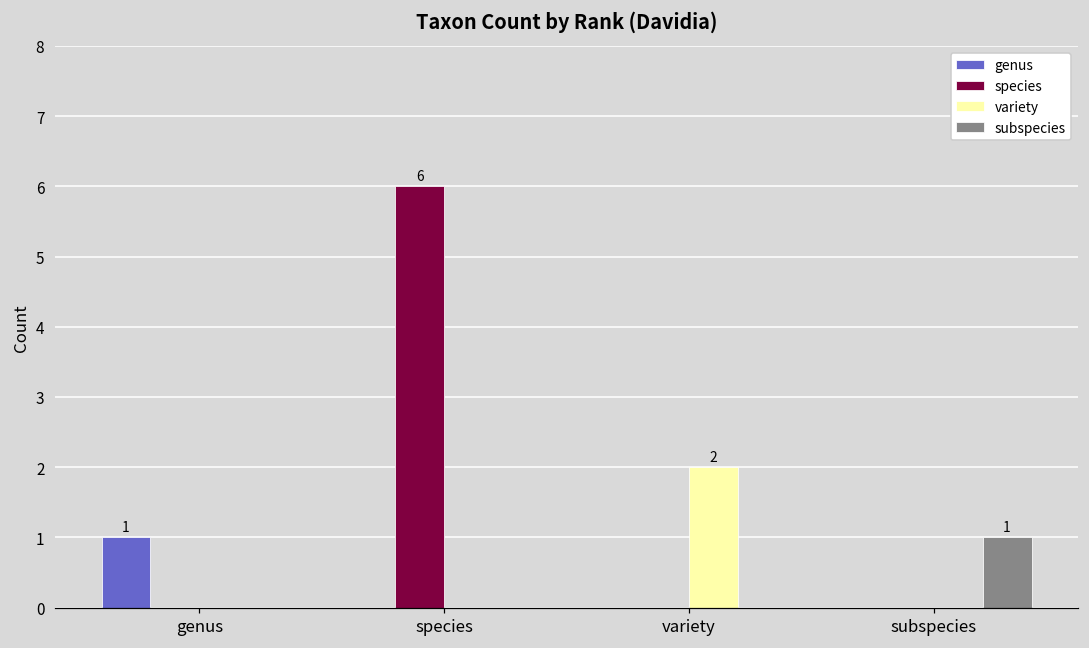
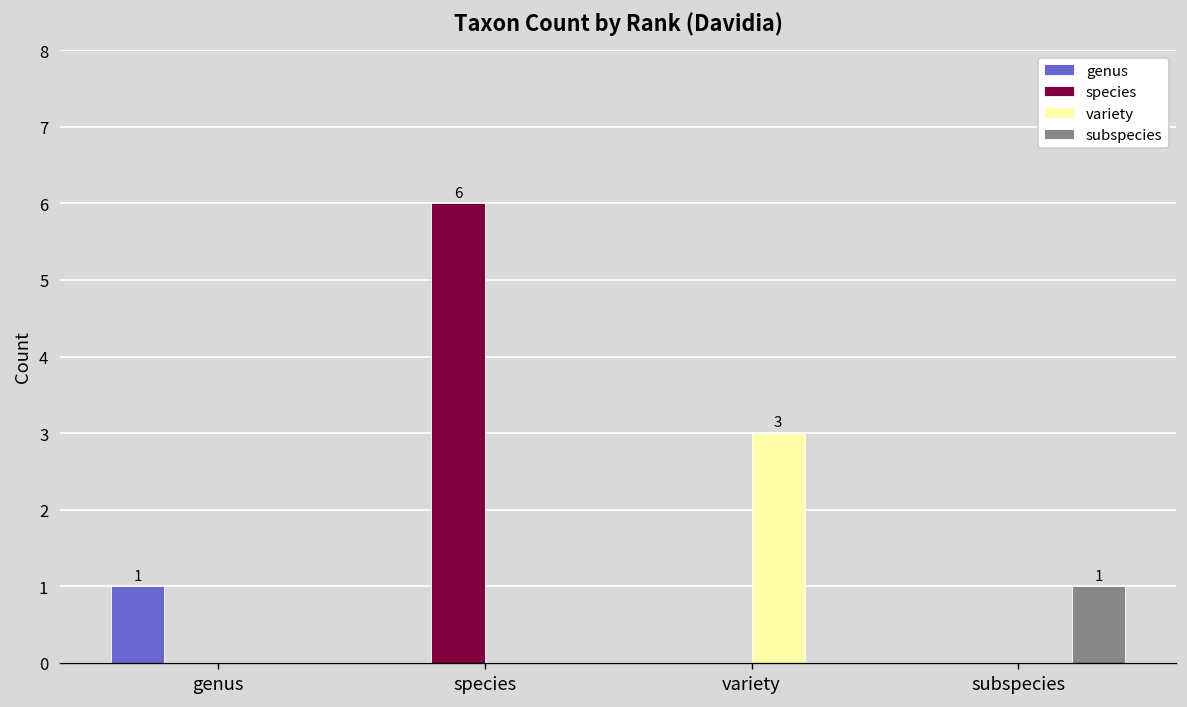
variety, variety: 2 -> 3
